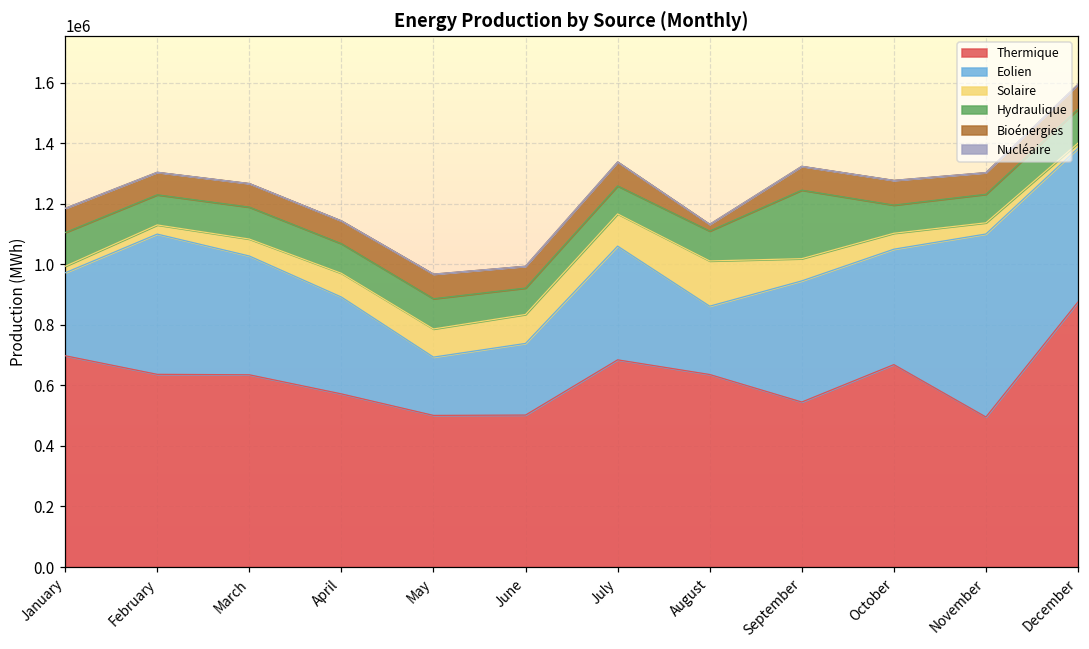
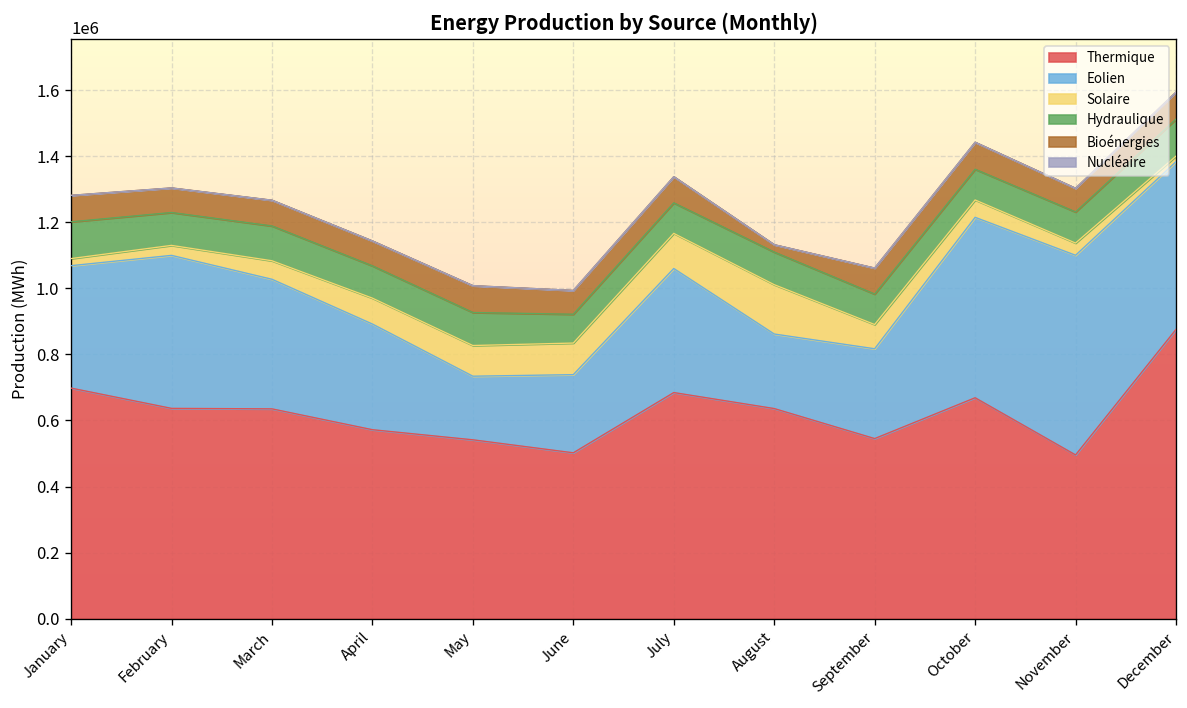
Eolien, January: 270000 -> 370000
Thermique, May: 500000 -> 540000
Eolien, September: 400000 -> 270000
Hydraulique, September: 230000 -> 90000
Eolien, October: 380000 -> 550000
